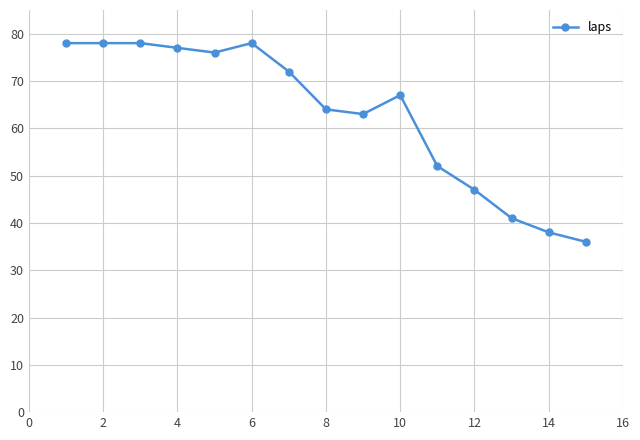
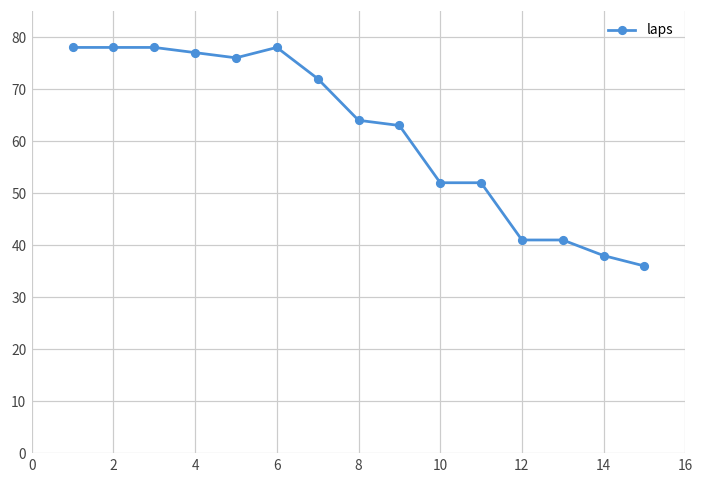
10: 67 -> 52
12: 47 -> 41
